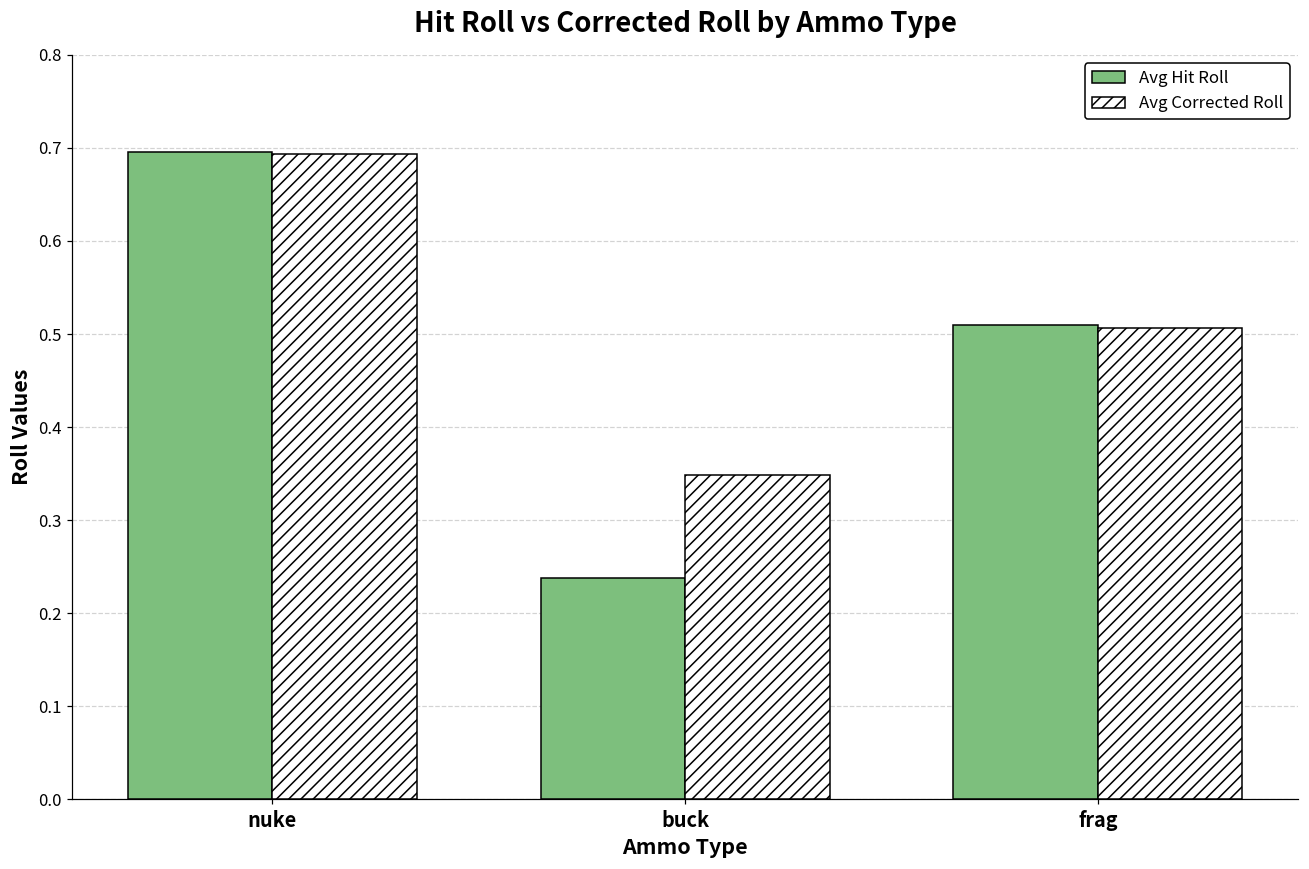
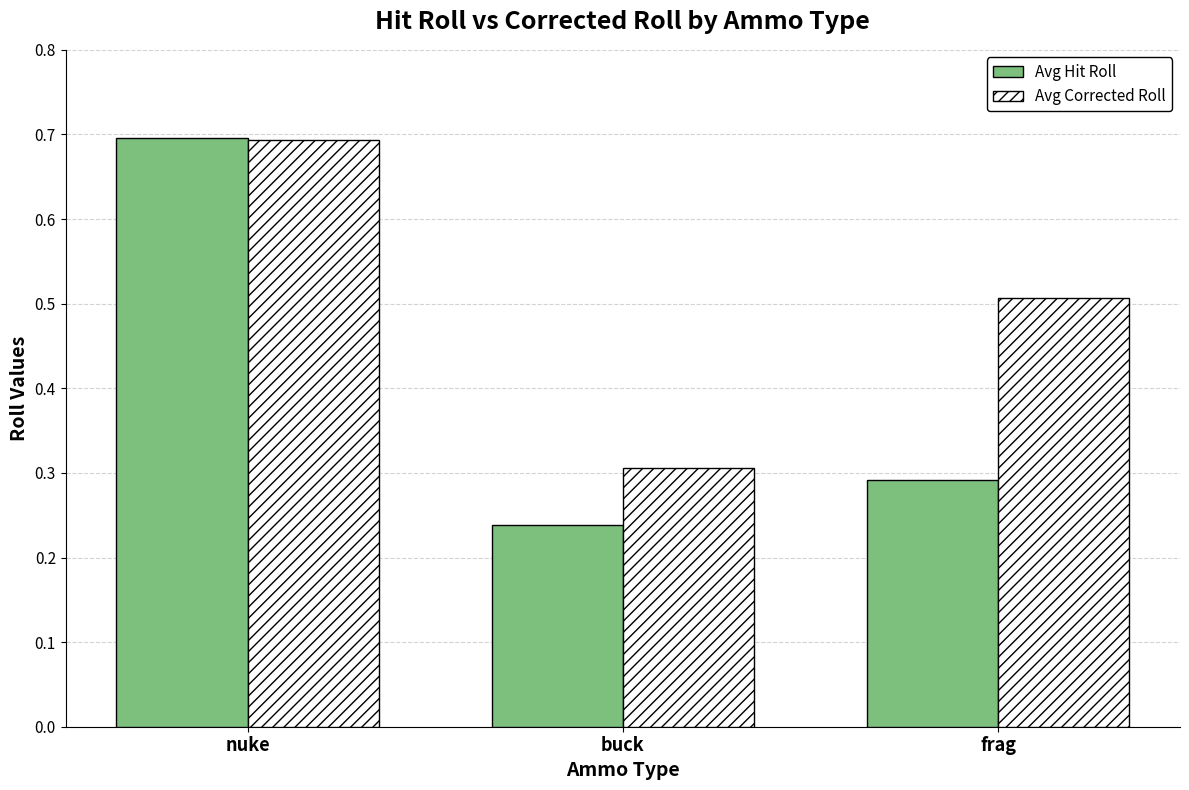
Avg Corrected Roll, buck: 0.35 -> 0.31
Avg Hit Roll, frag: 0.51 -> 0.29
